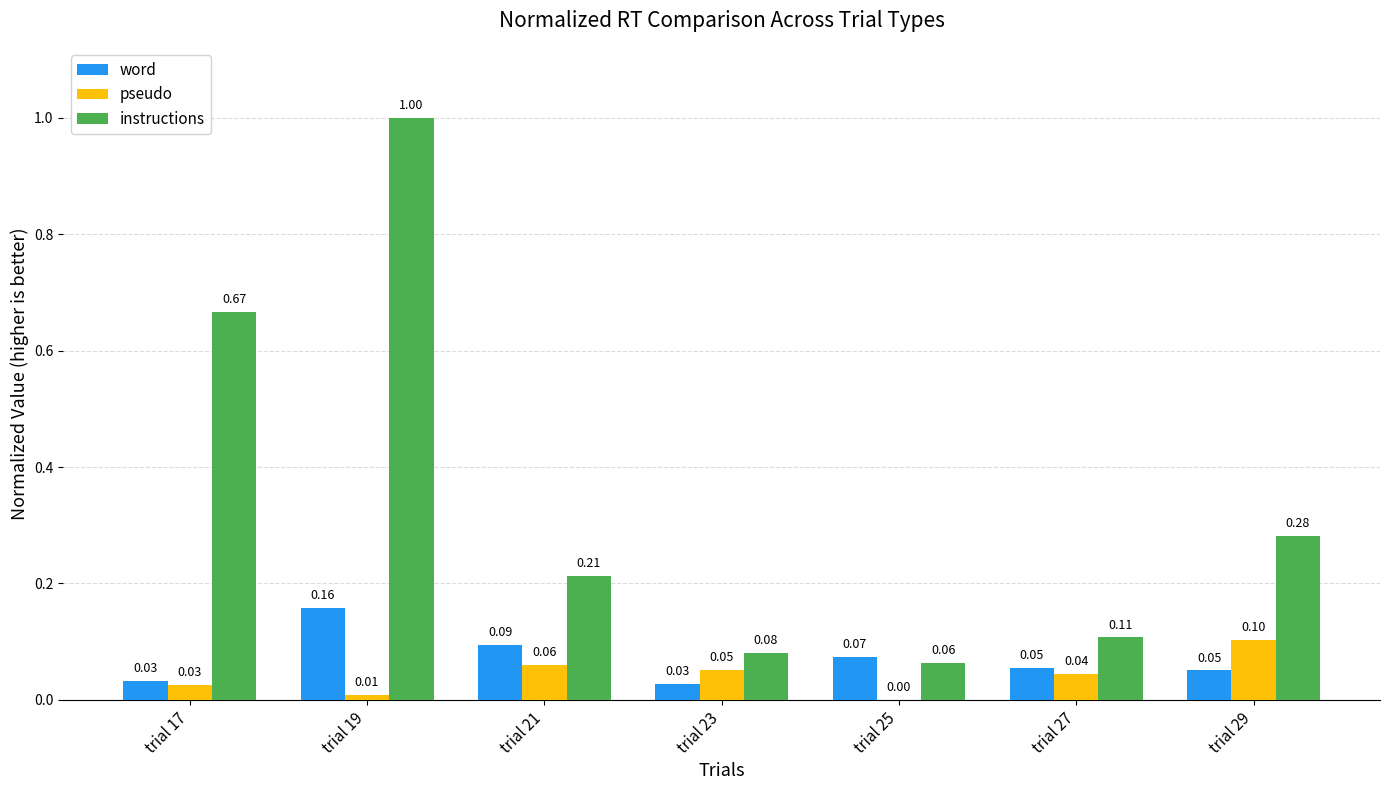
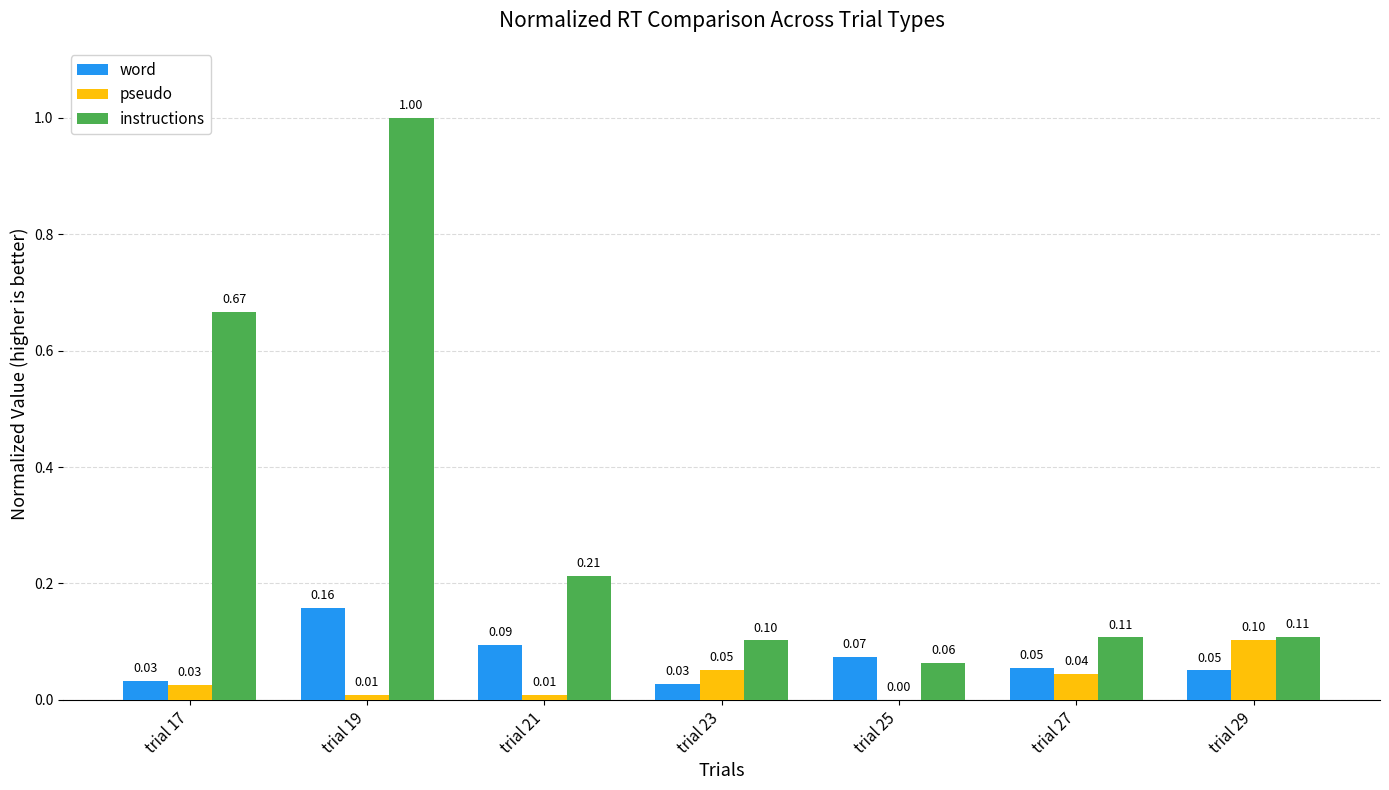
pseudo, trial 21: 0.06 -> 0.01
instructions, trial 23: 0.08 -> 0.10
instructions, trial 29: 0.28 -> 0.11
